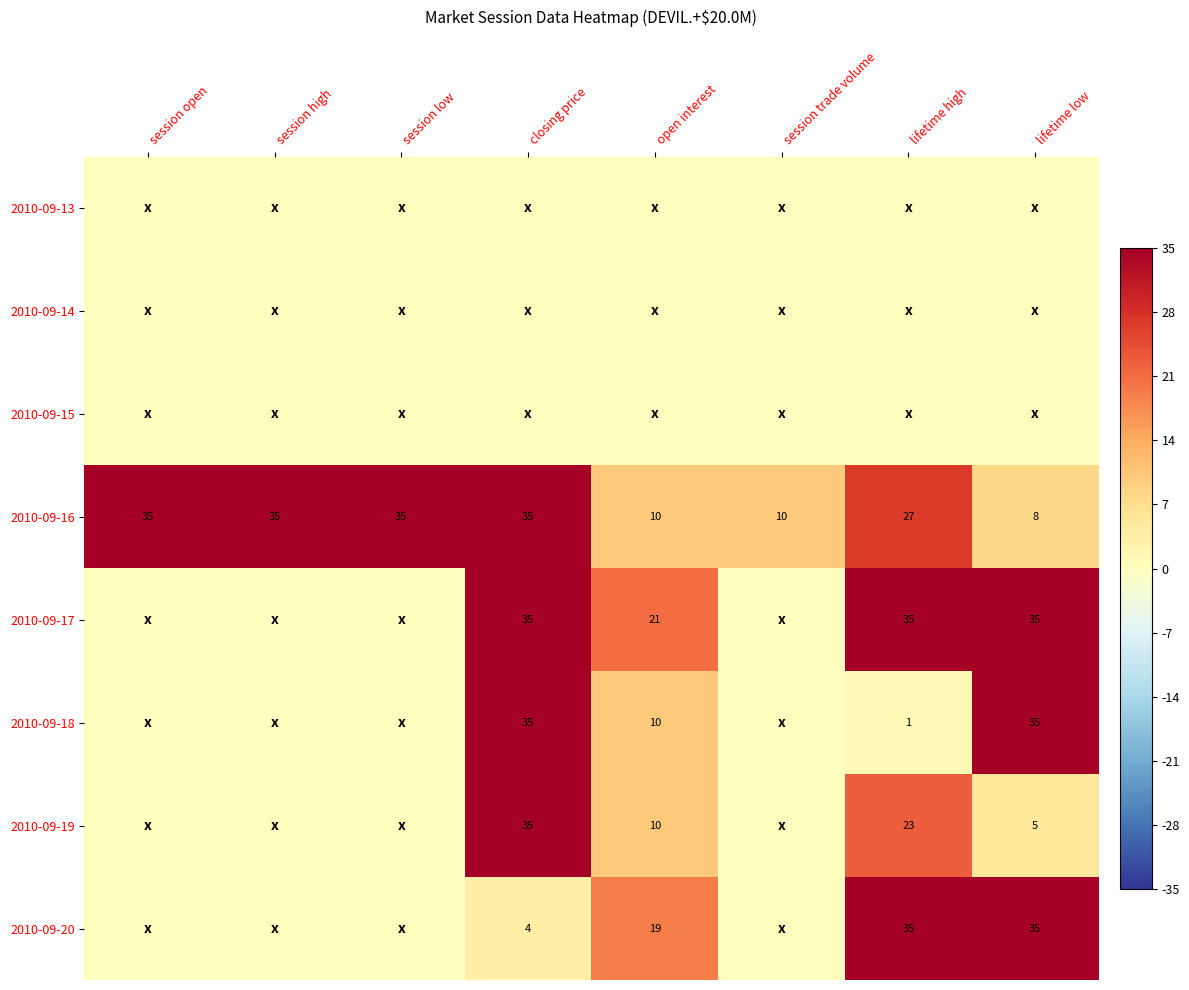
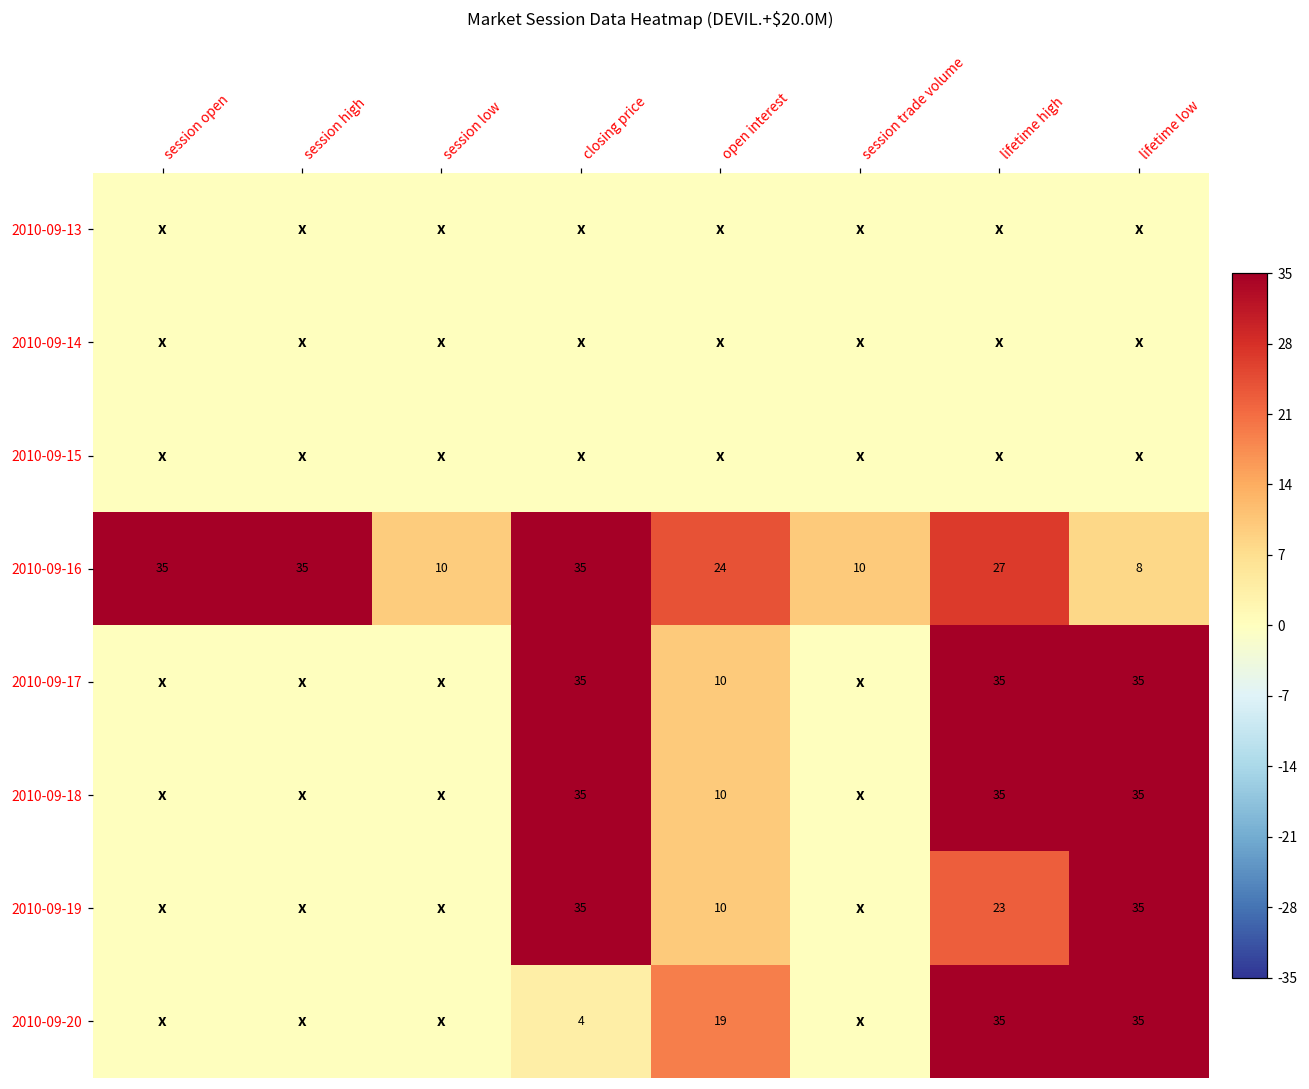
2010-09-16, session low: 35 -> 10
2010-09-16, open interest: 10 -> 24
2010-09-17, open interest: 21 -> 10
2010-09-18, lifetime high: 1 -> 35
2010-09-19, lifetime low: 5 -> 35
